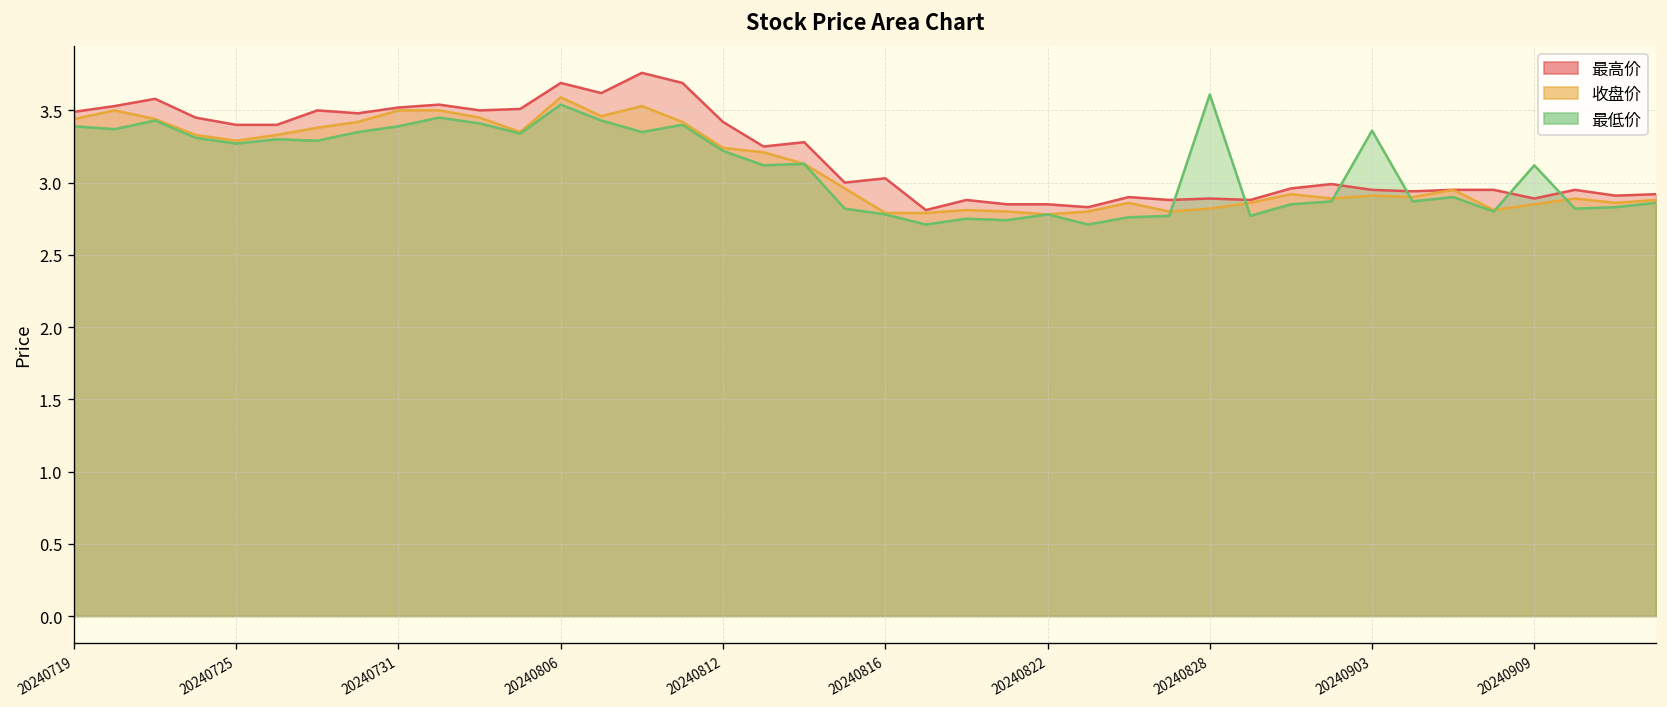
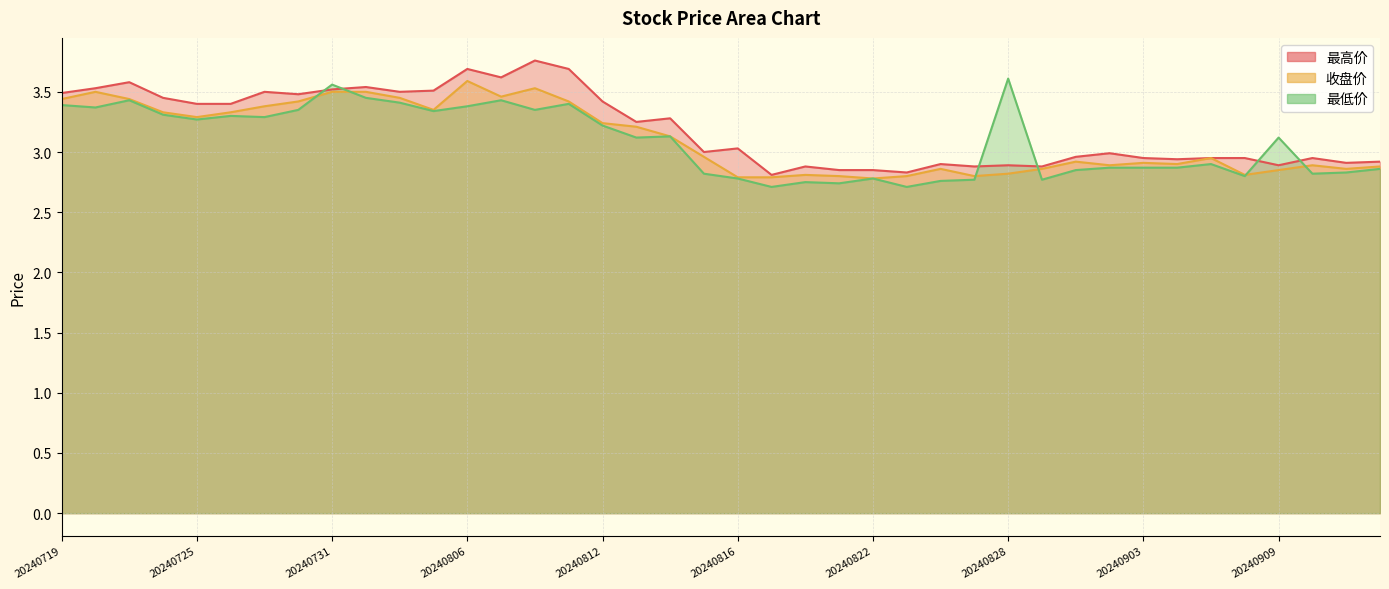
最低价, 20240731: 3.39 -> 3.56
最低价, 20240806: 3.54 -> 3.38
最低价, 20240903: 3.36 -> 2.87
